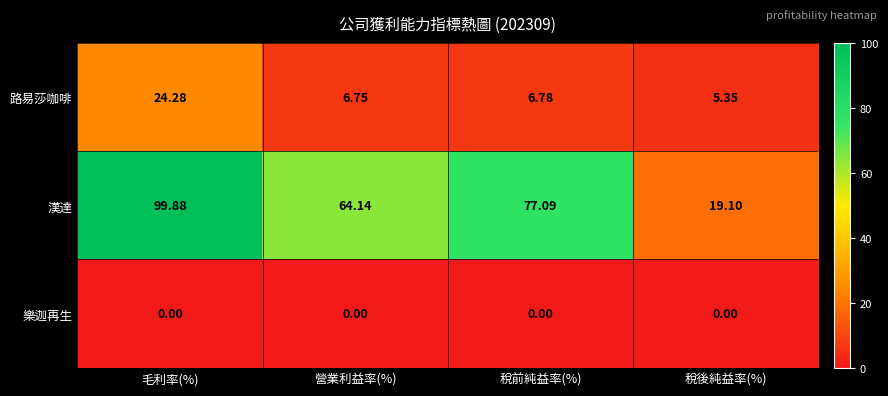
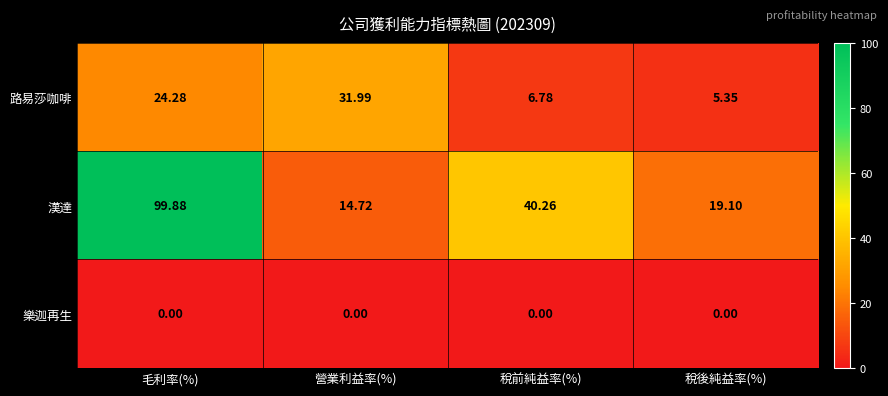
路易莎咖啡, 營業利益率(%): 6.75 -> 31.99
漢達, 營業利益率(%): 64.14 -> 14.72
漢達, 稅前純益率(%): 77.09 -> 40.26
